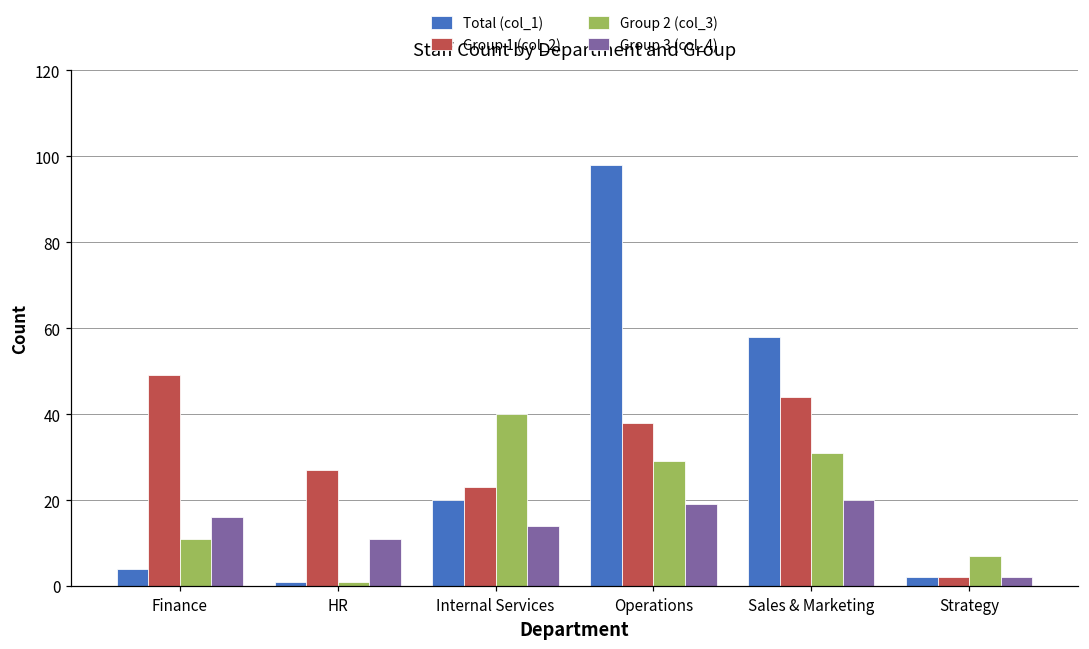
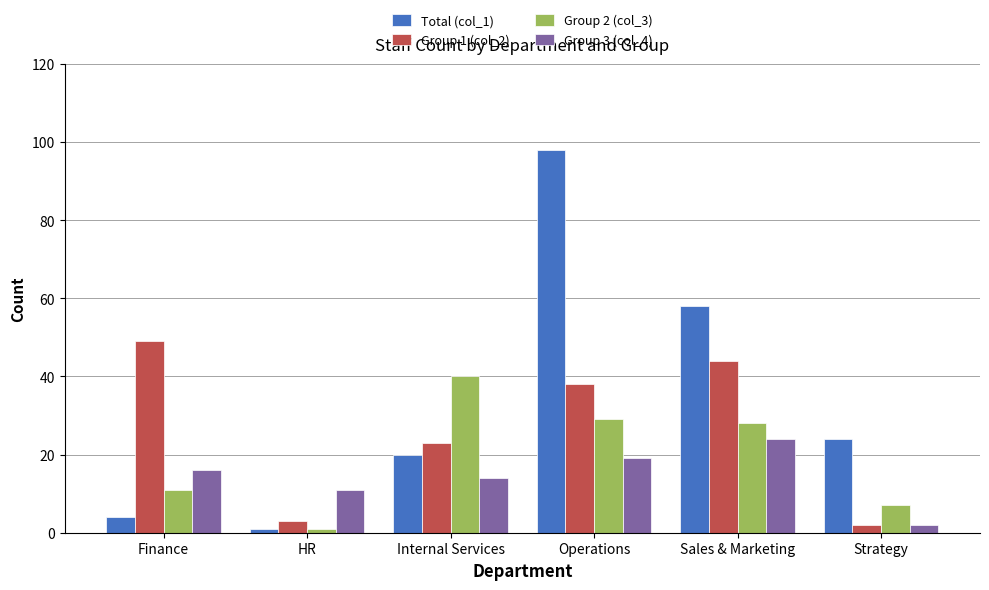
Group 1 (col_2), HR: 27 -> 3
Group 2 (col_3), Sales & Marketing: 31 -> 28
Group 3 (col_4), Sales & Marketing: 20 -> 24
Total (col_1), Strategy: 2 -> 24
